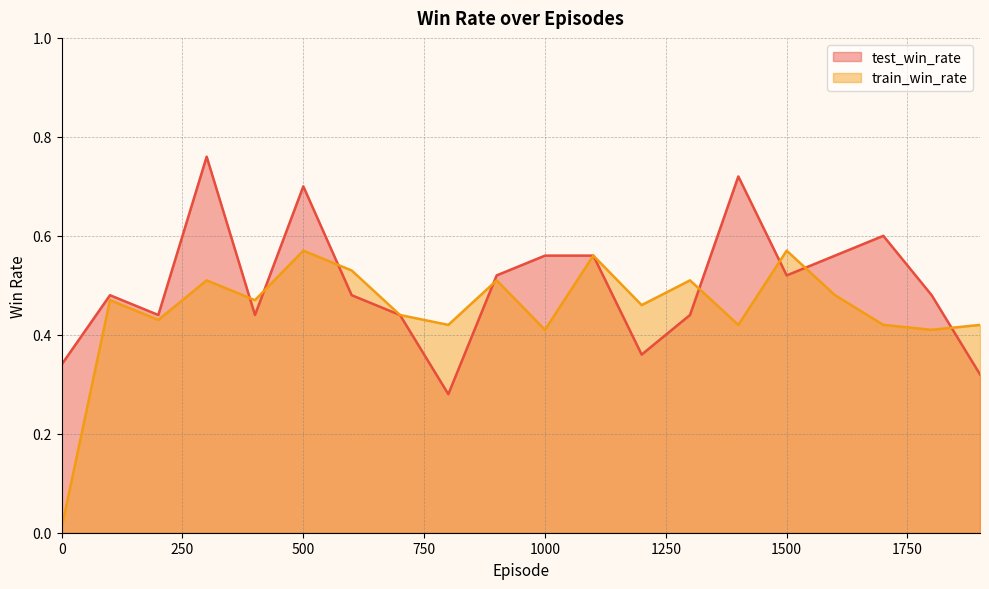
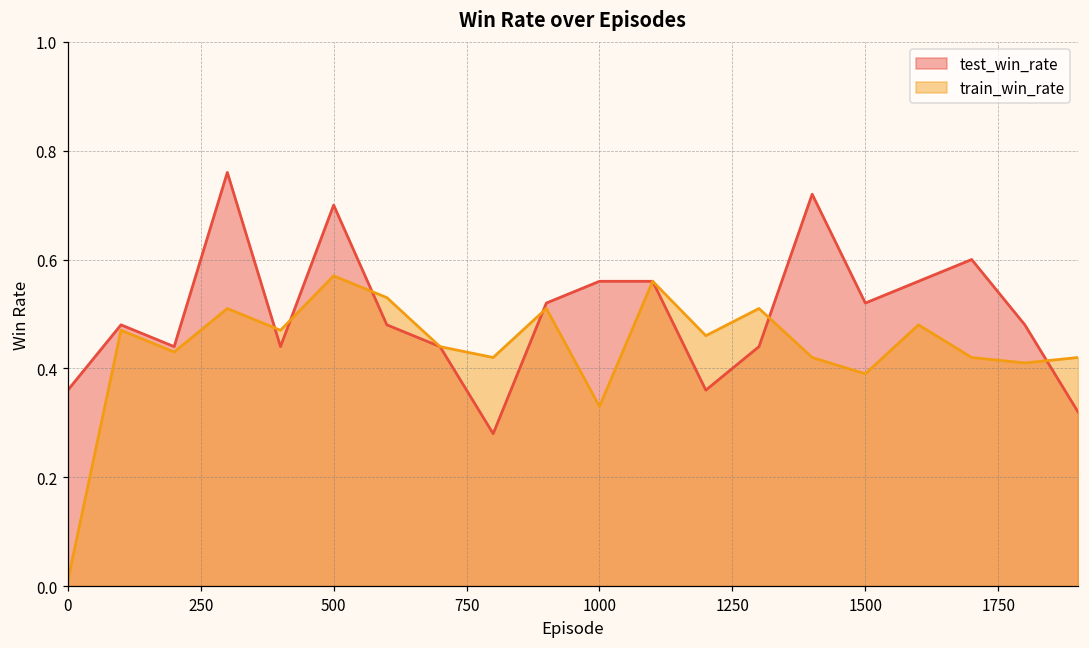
test_win_rate, 0: 0.34 -> 0.36
train_win_rate, 1000: 0.41 -> 0.33
train_win_rate, 1500: 0.57 -> 0.39
